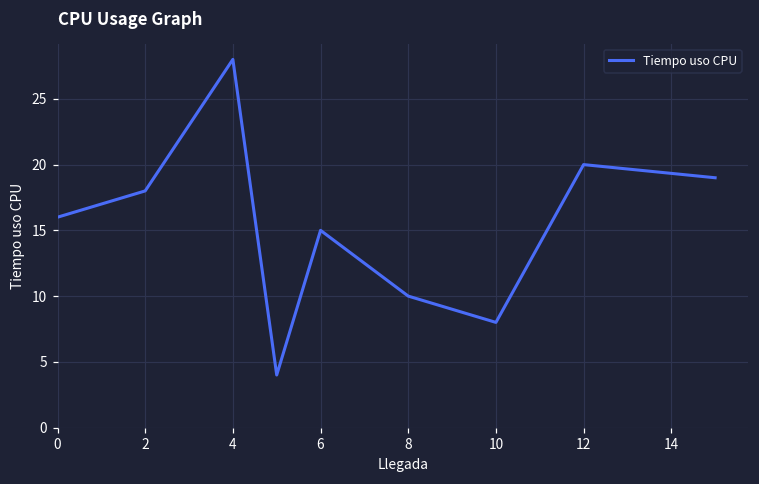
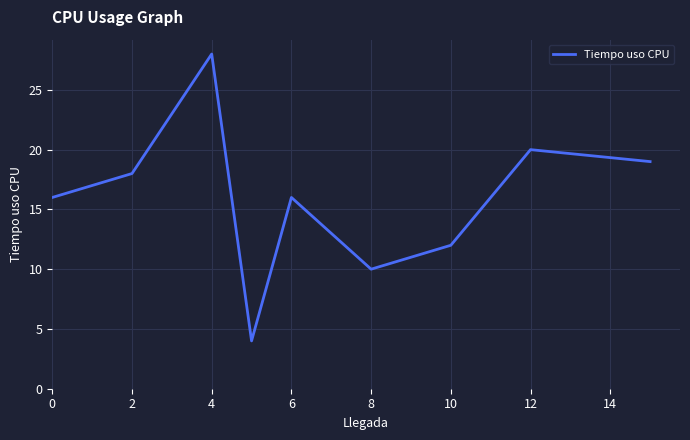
6: 15 -> 16
10: 8 -> 12
